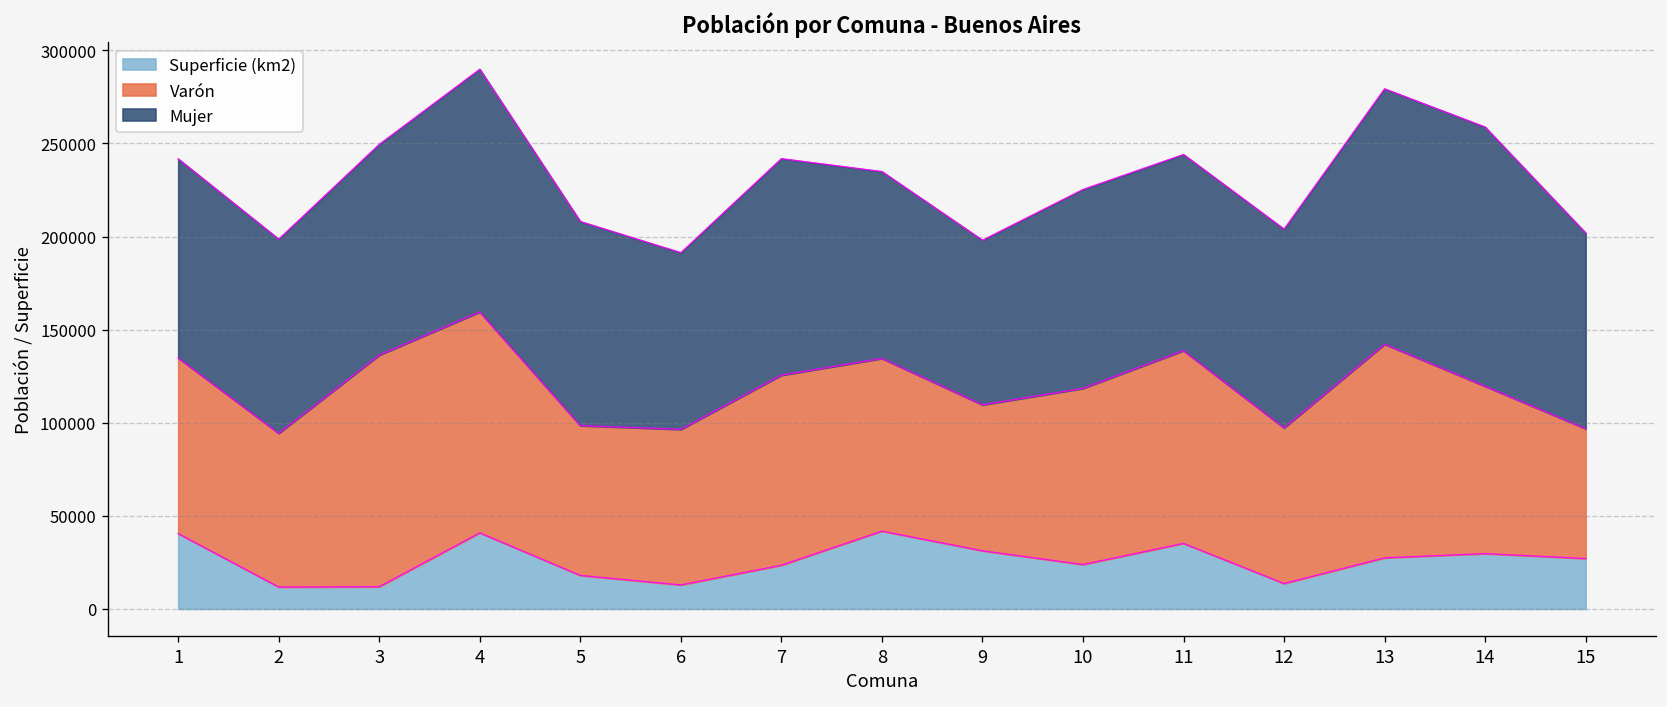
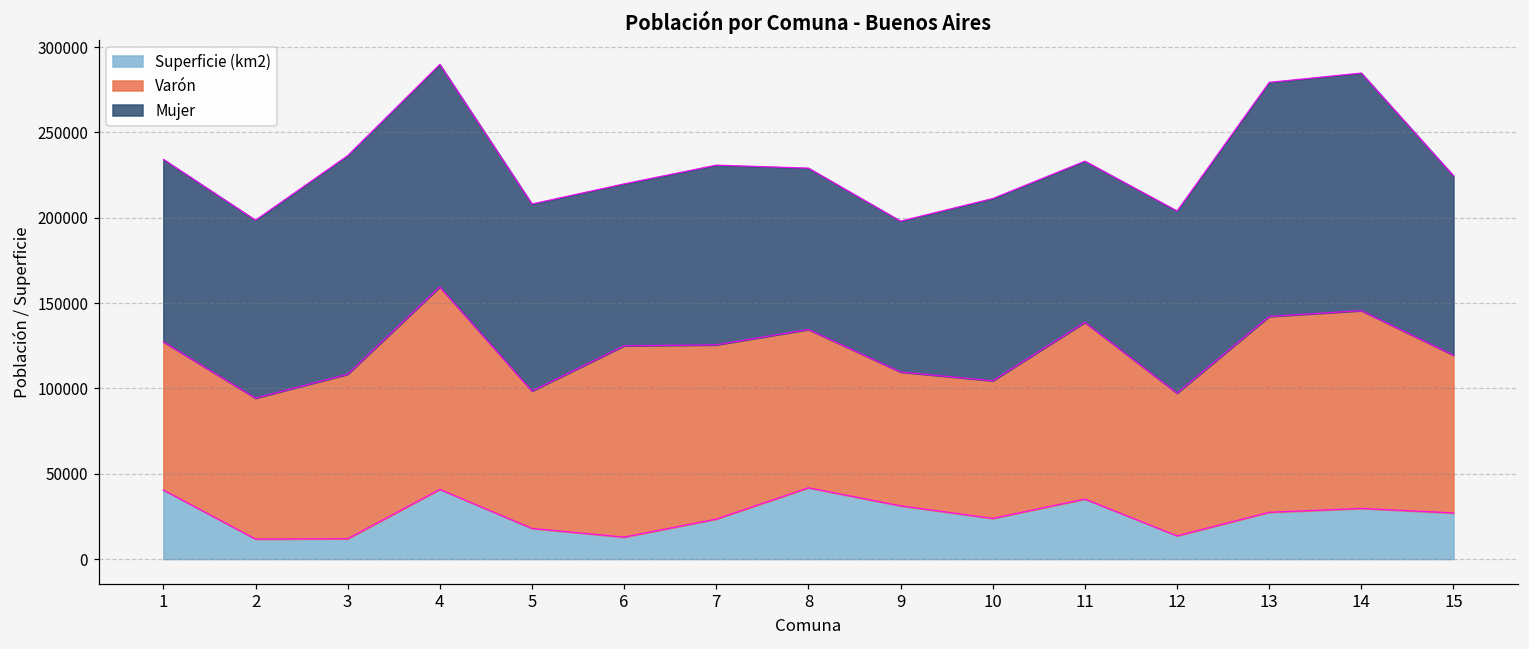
Varón, 1: 94000 -> 87000
Varón, 3: 124000 -> 96000
Mujer, 3: 113000 -> 128000
Varón, 6: 84000 -> 112000
Mujer, 7: 116000 -> 105000
Mujer, 8: 100000 -> 95000
Varón, 10: 95000 -> 81000
Mujer, 11: 105000 -> 94000
Varón, 14: 90000 -> 116000
Varón, 15: 70000 -> 92000
